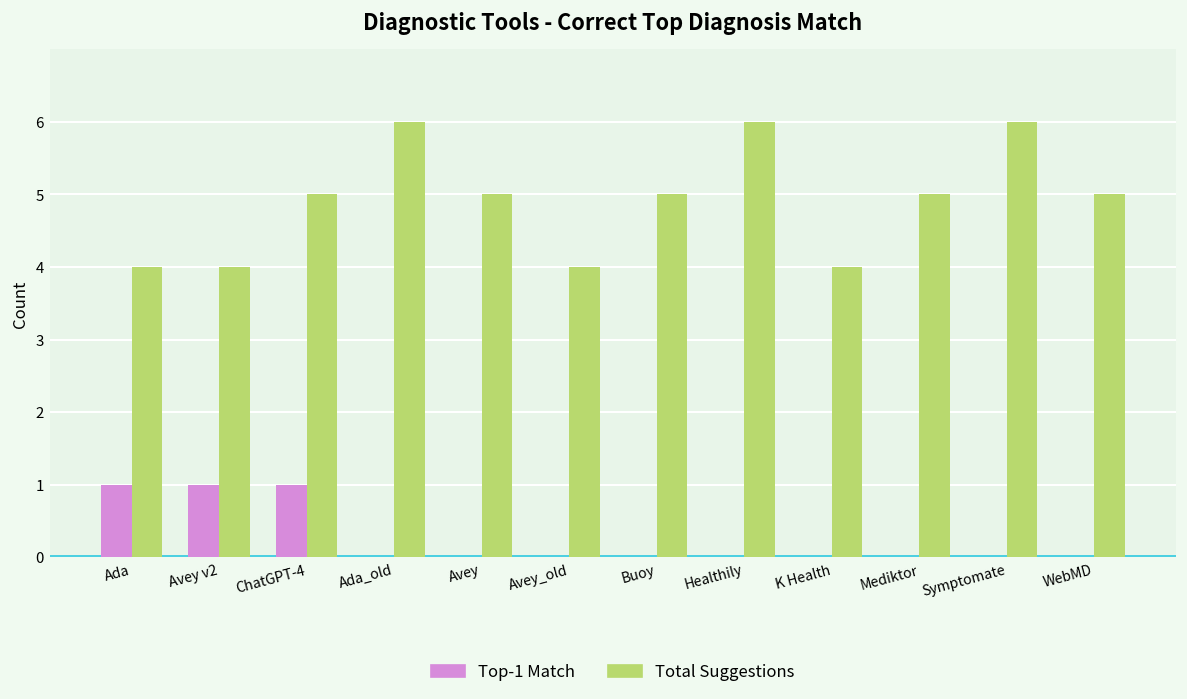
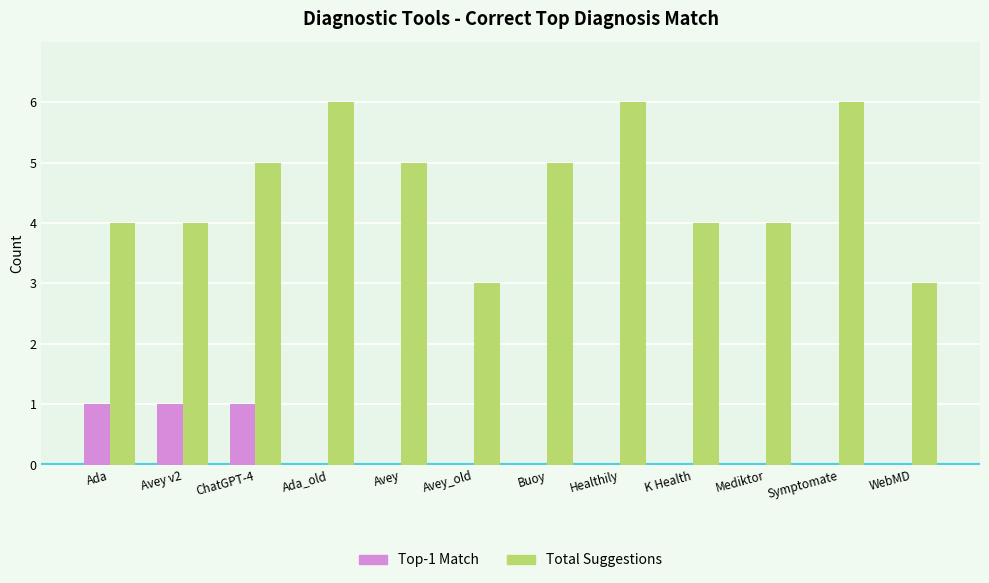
Total Suggestions, Avey_old: 4 -> 3
Total Suggestions, Mediktor: 5 -> 4
Total Suggestions, WebMD: 5 -> 3
